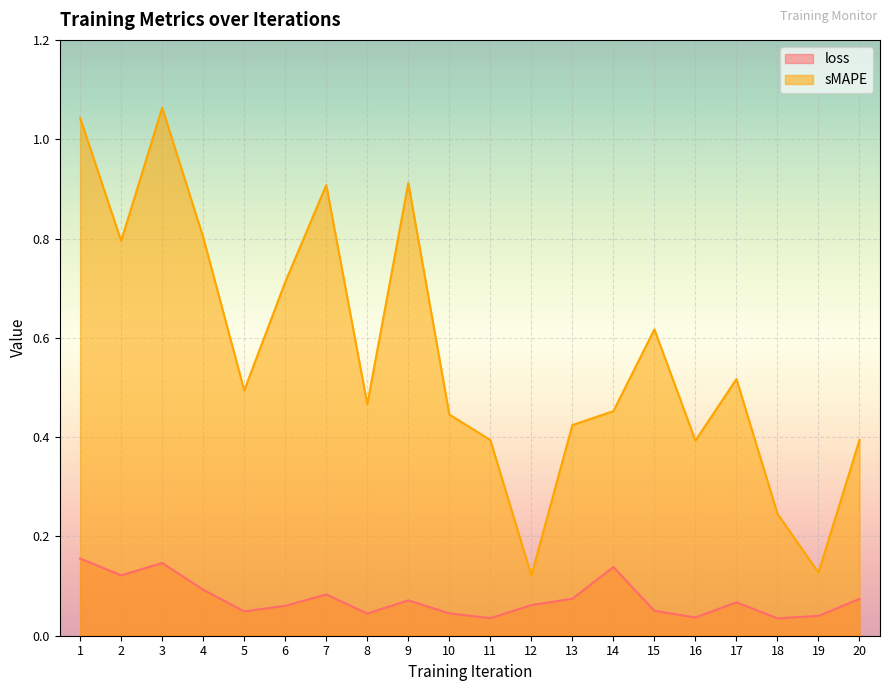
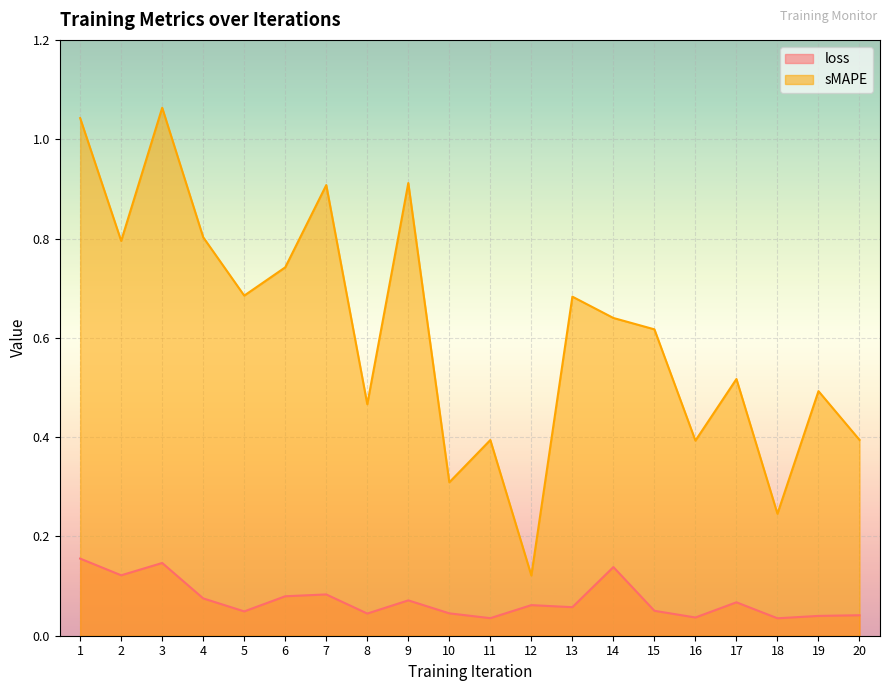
loss, 4: 0.09 -> 0.08
sMAPE, 5: 0.49 -> 0.68
loss, 6: 0.06 -> 0.08
sMAPE, 6: 0.71 -> 0.74
sMAPE, 10: 0.45 -> 0.31
loss, 13: 0.07 -> 0.06
sMAPE, 13: 0.42 -> 0.68
sMAPE, 14: 0.45 -> 0.64
sMAPE, 19: 0.13 -> 0.49
loss, 20: 0.07 -> 0.04
